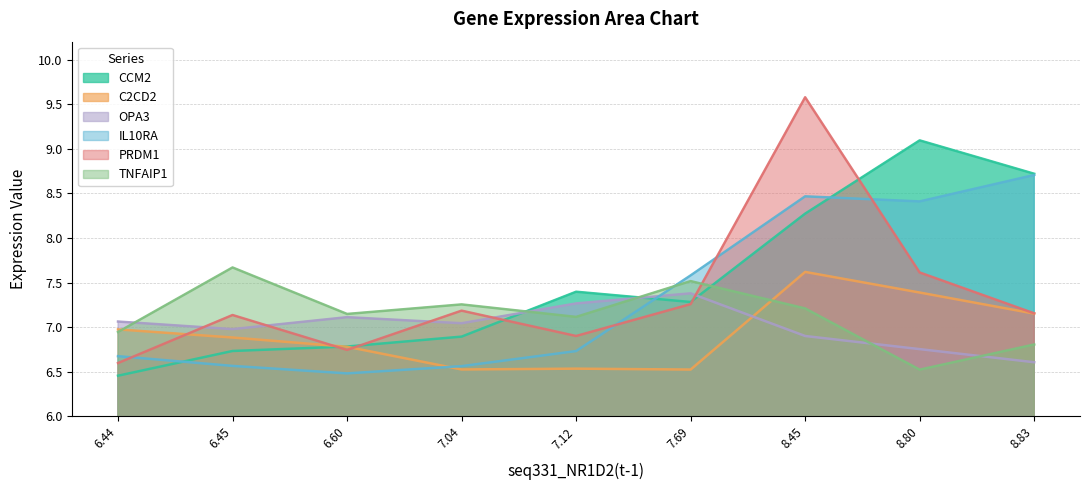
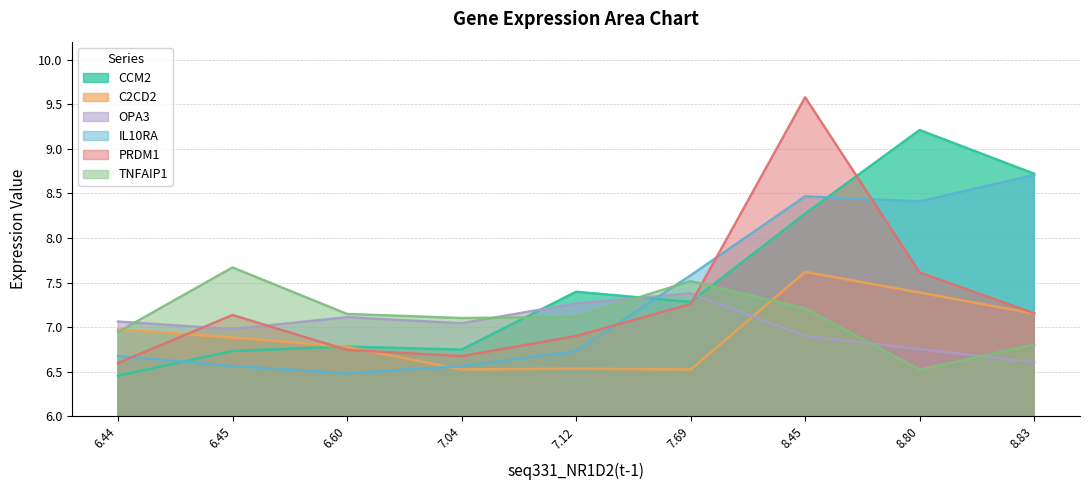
CCM2, 7.04: 6.9 -> 6.7
PRDM1, 7.04: 7.2 -> 6.7
TNFAIP1, 7.04: 7.3 -> 7.1
CCM2, 8.80: 9.1 -> 9.2
